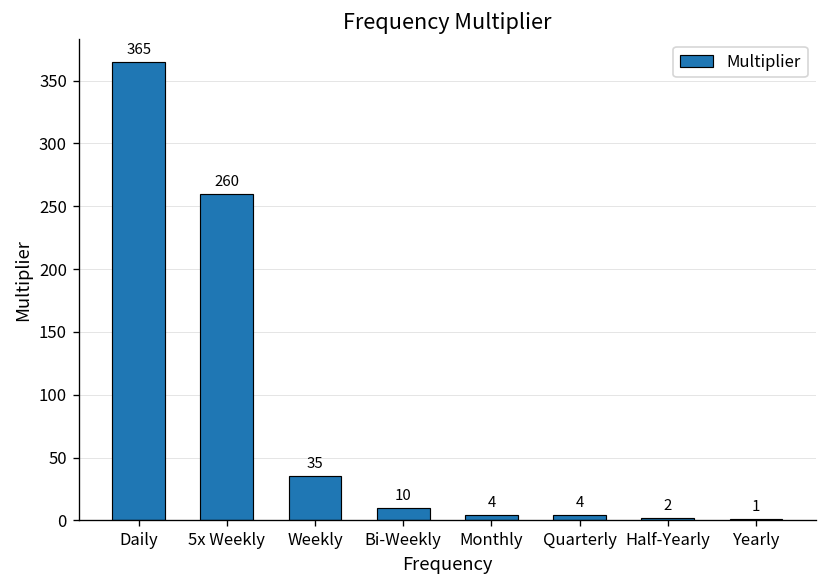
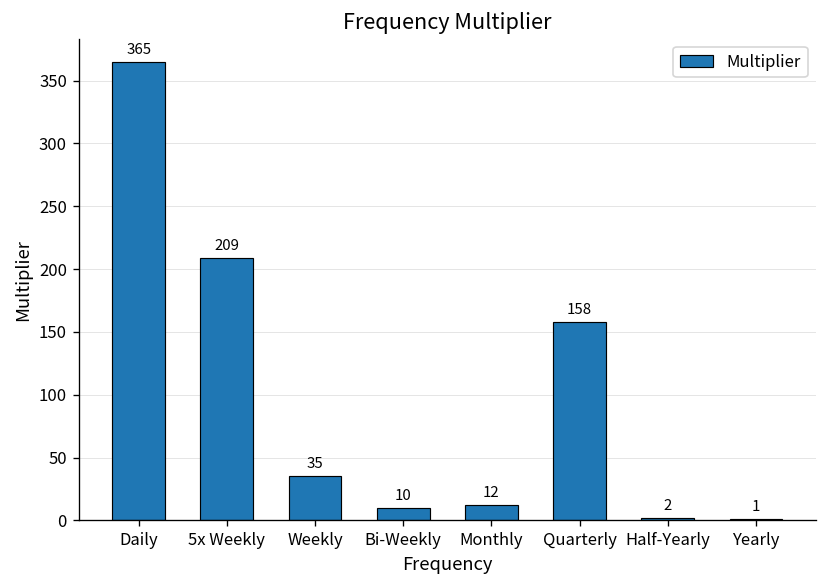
5x Weekly: 260 -> 209
Monthly: 4 -> 12
Quarterly: 4 -> 158
